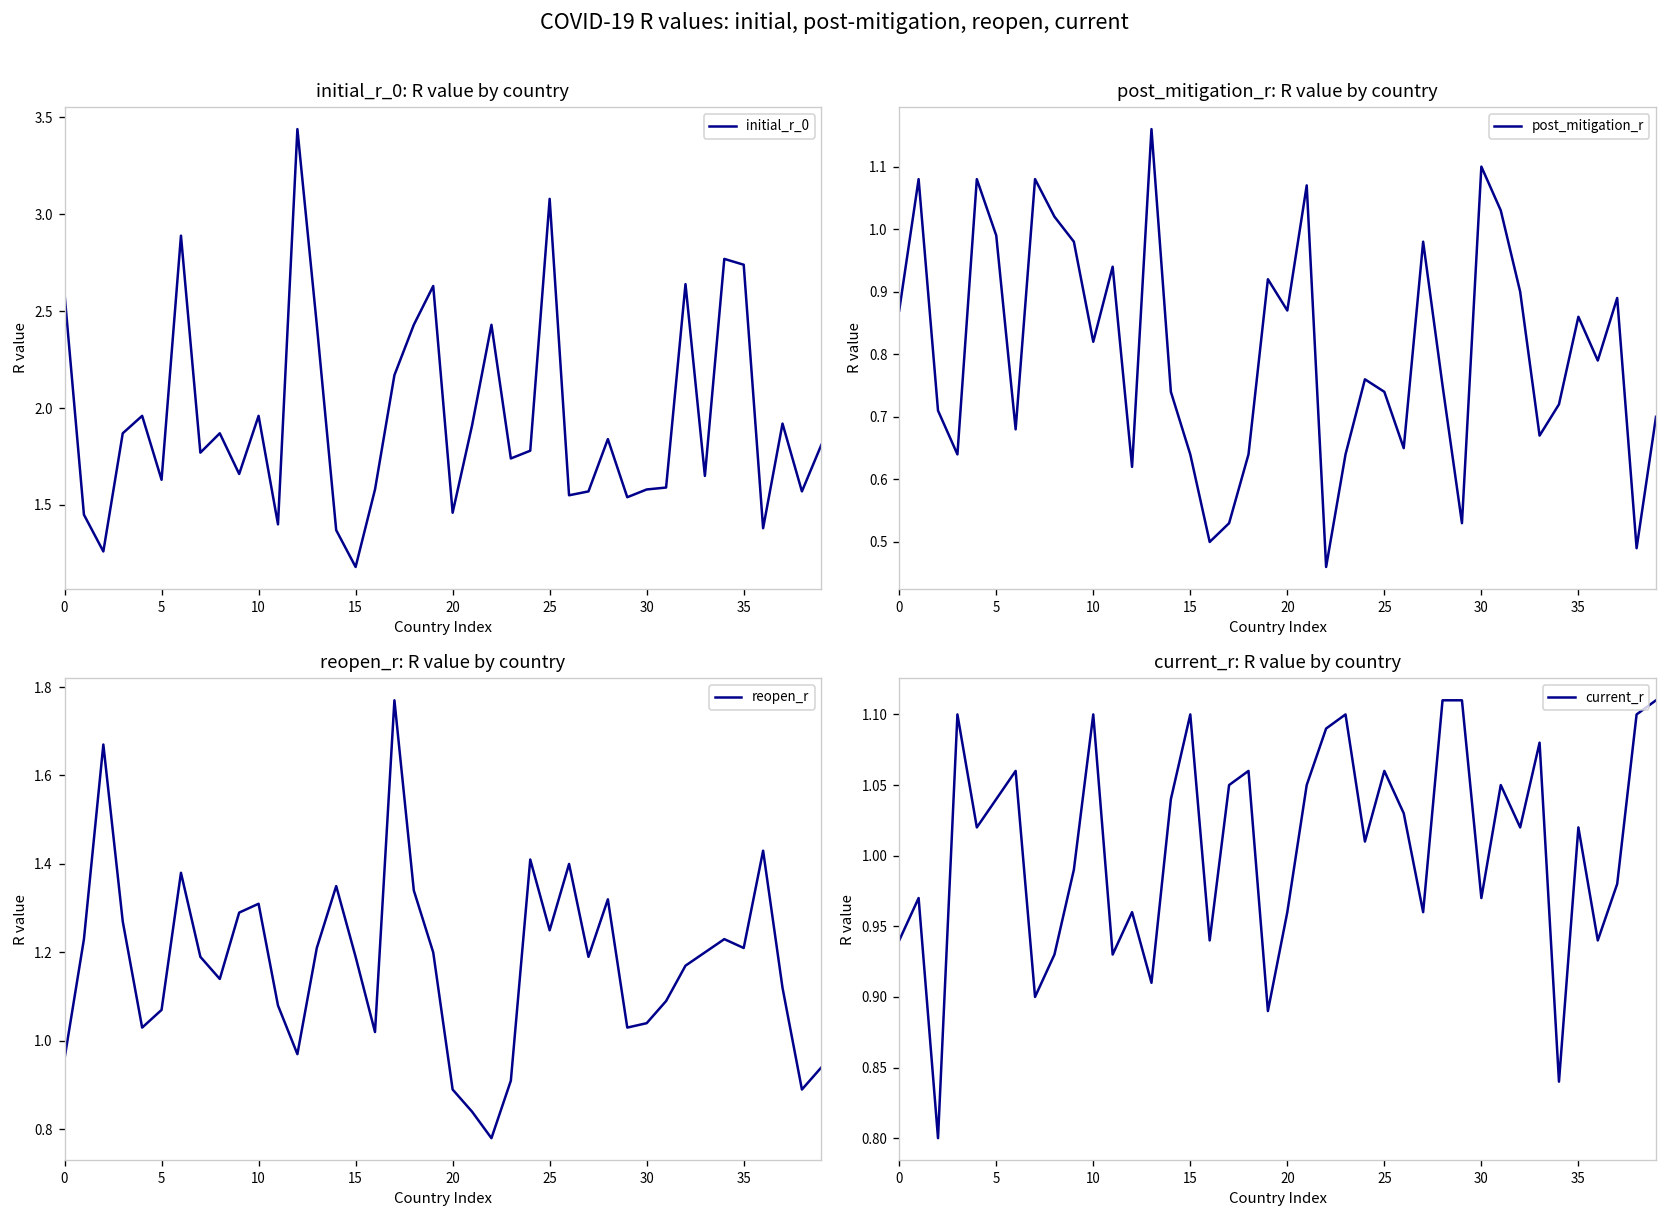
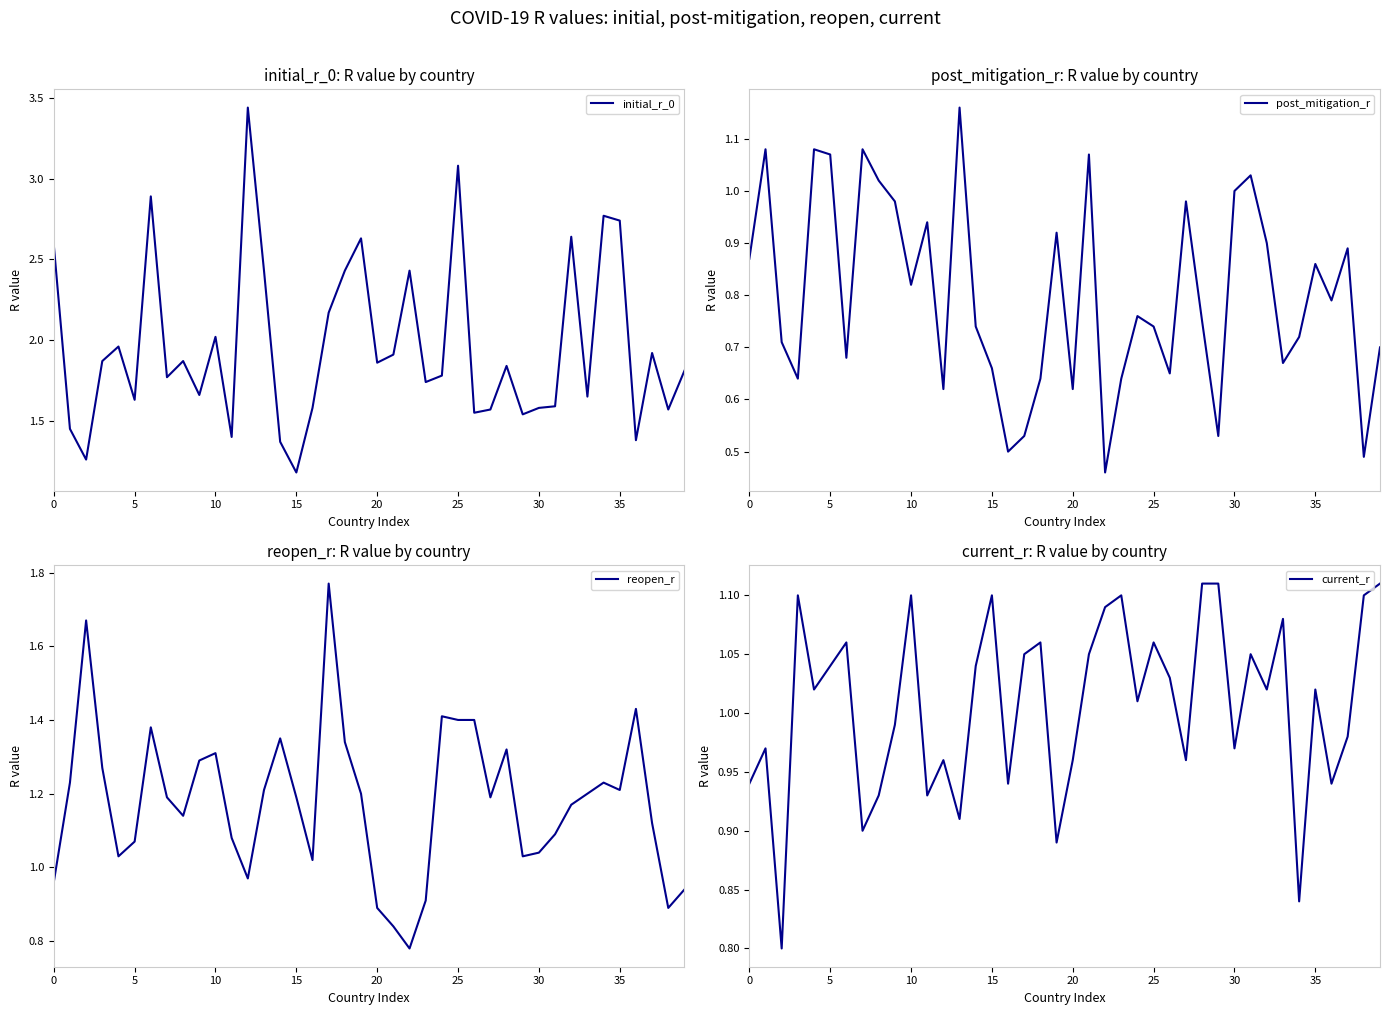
initial_r_0: R value by country, 10: 1.96 -> 2.02
initial_r_0: R value by country, 20: 1.46 -> 1.86
post_mitigation_r: R value by country, 5: 0.99 -> 1.07
post_mitigation_r: R value by country, 15: 0.64 -> 0.66
post_mitigation_r: R value by country, 20: 0.87 -> 0.62
post_mitigation_r: R value by country, 30: 1.1 -> 1.0
reopen_r: R value by country, 25: 1.25 -> 1.40
